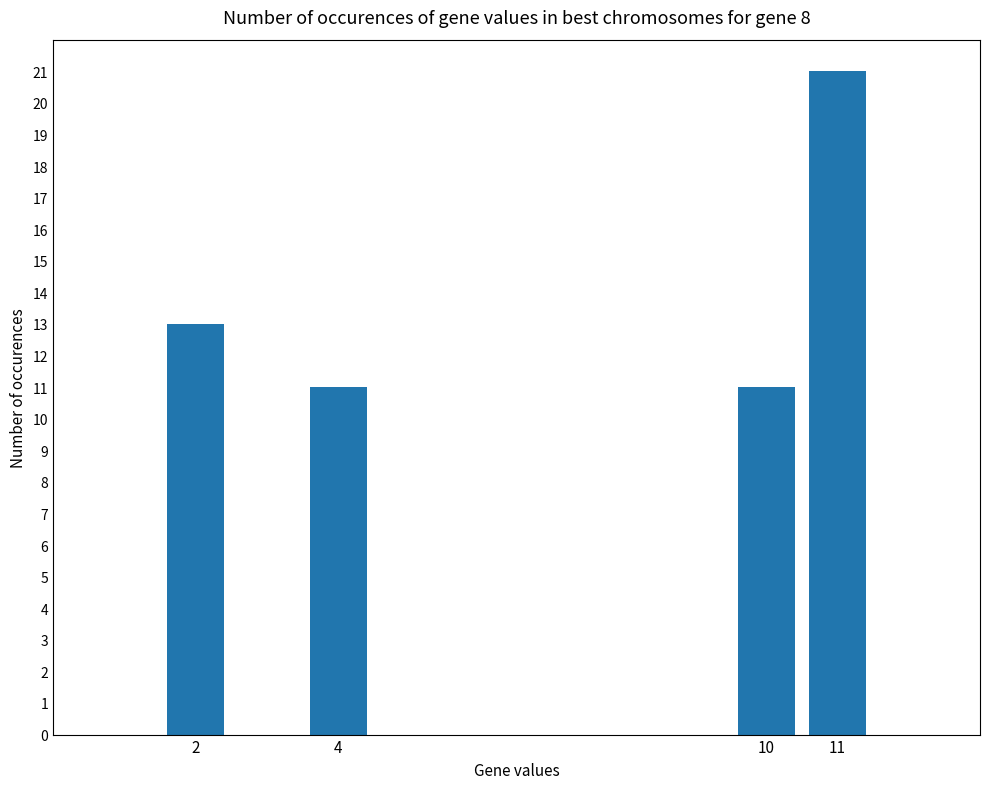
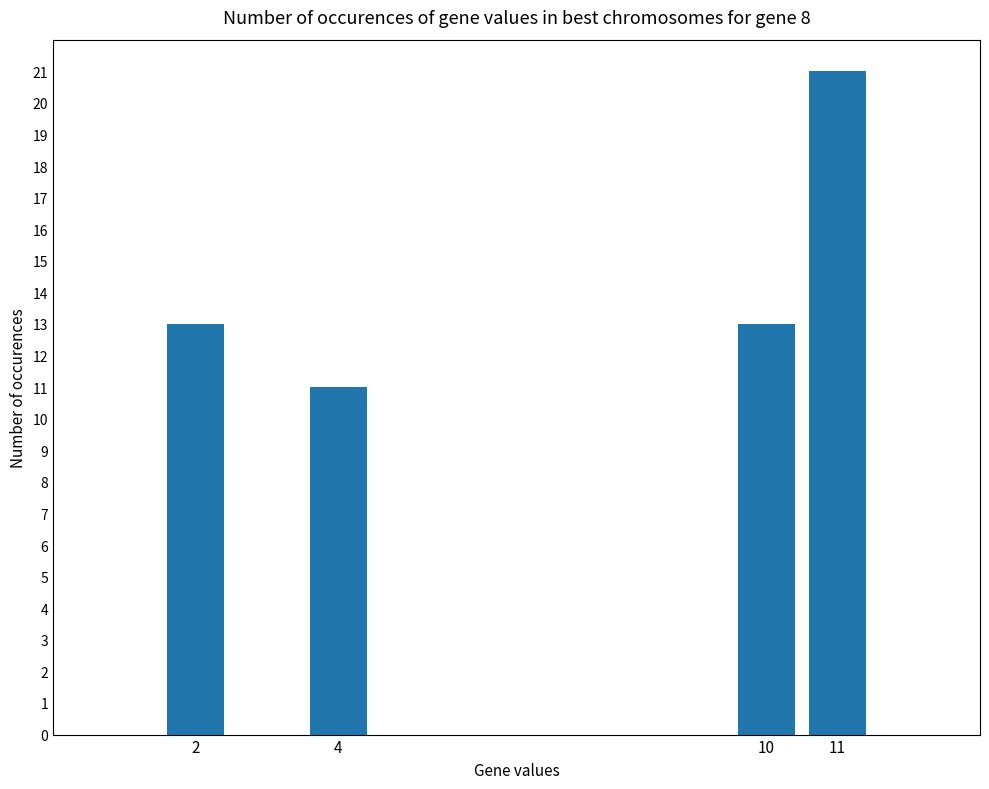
10: 11 -> 13
